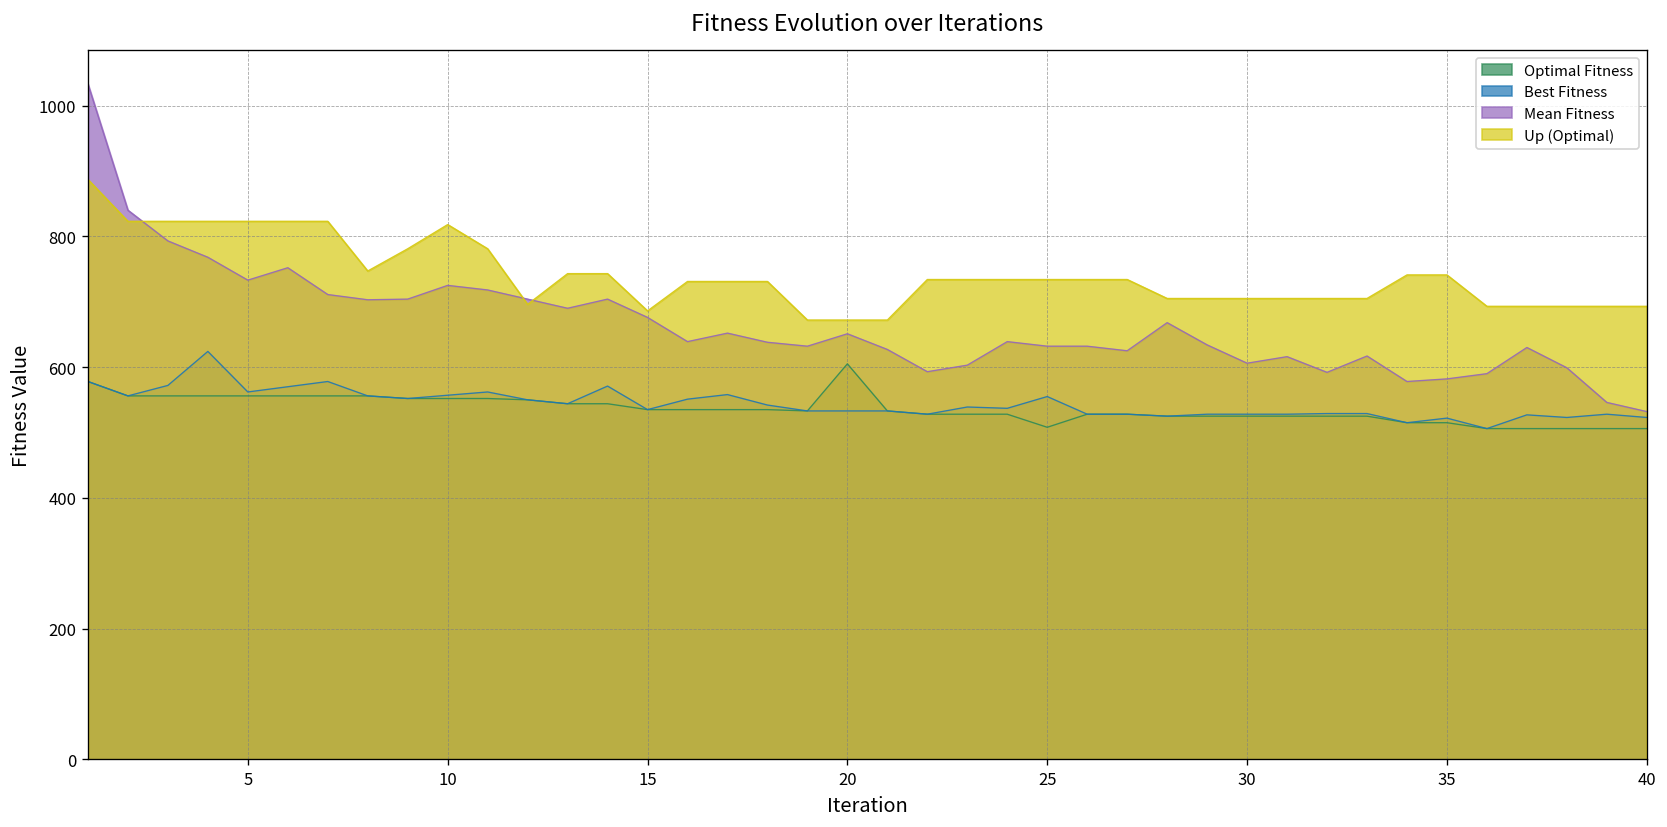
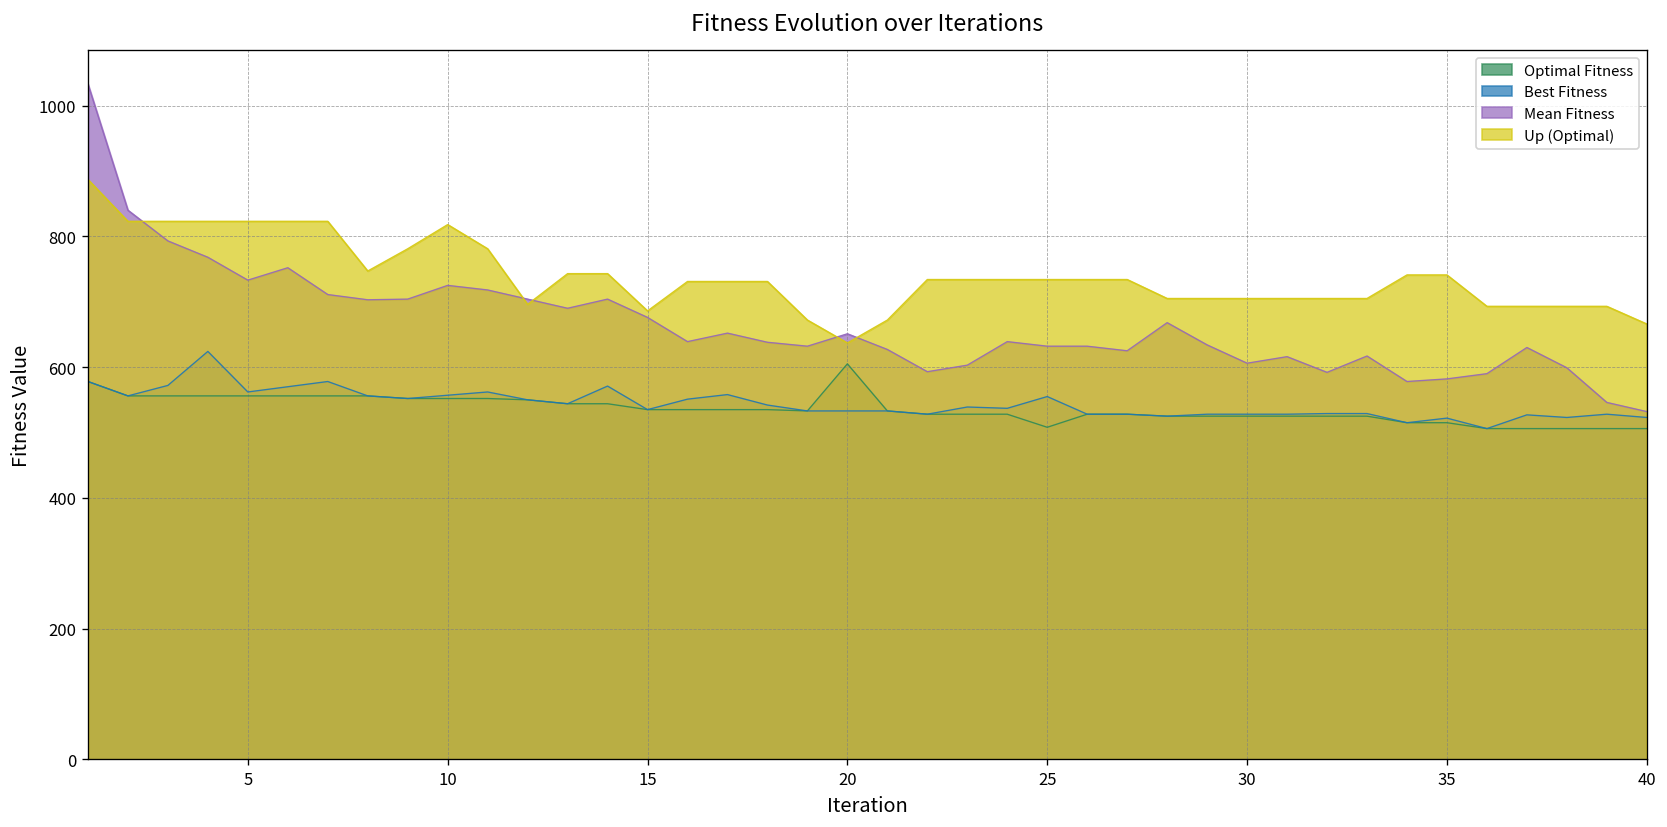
Up (Optimal), 20: 670 -> 640
Up (Optimal), 40: 690 -> 670
